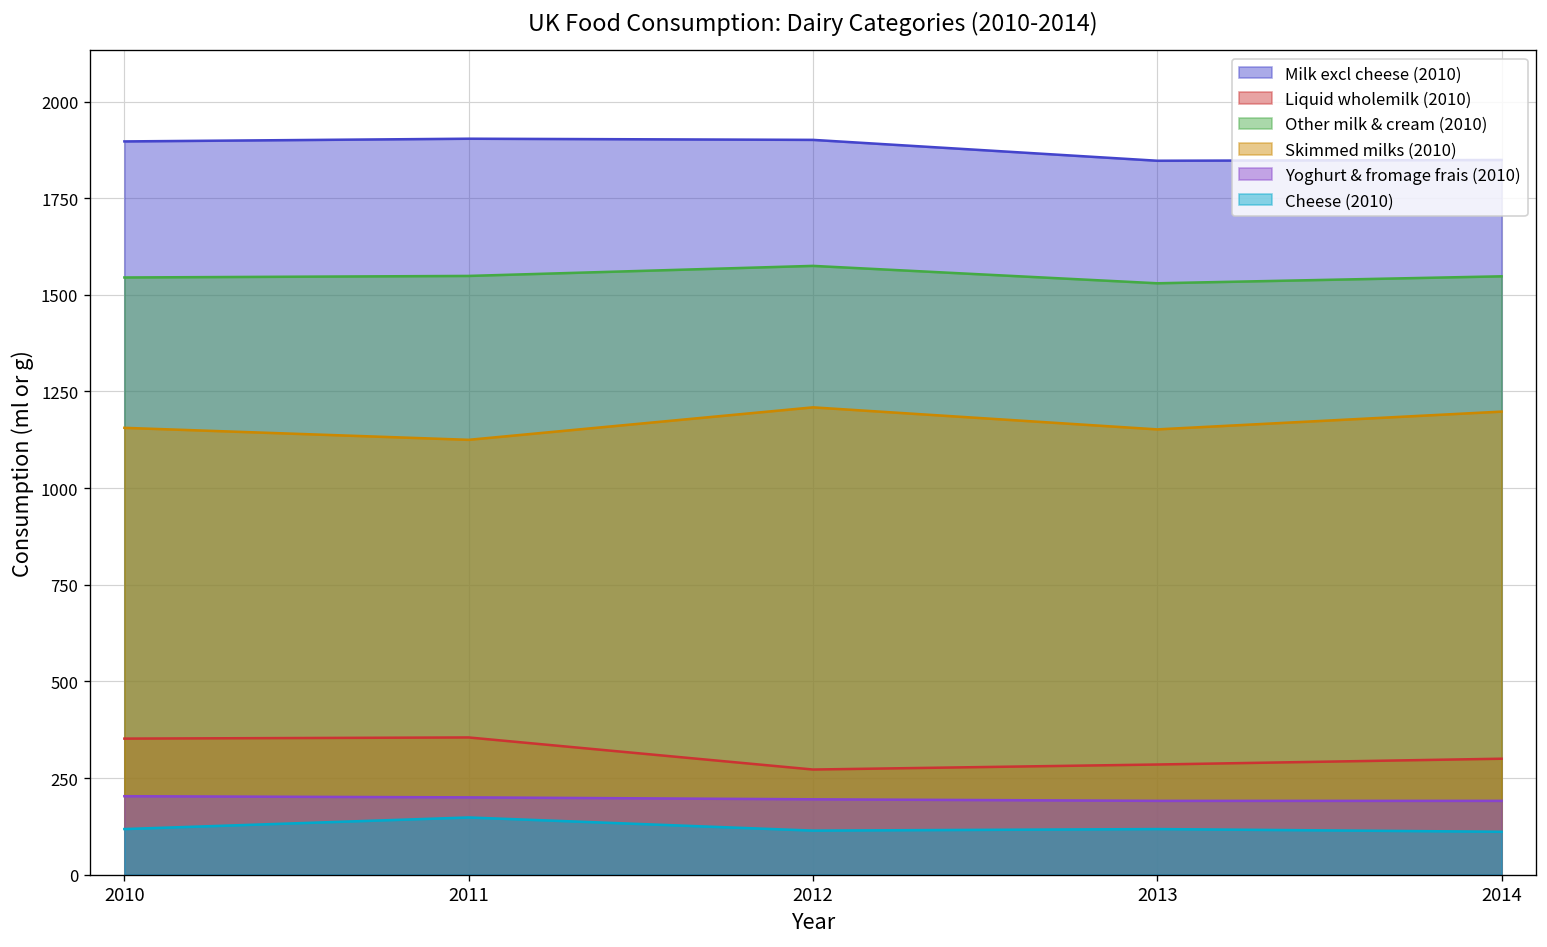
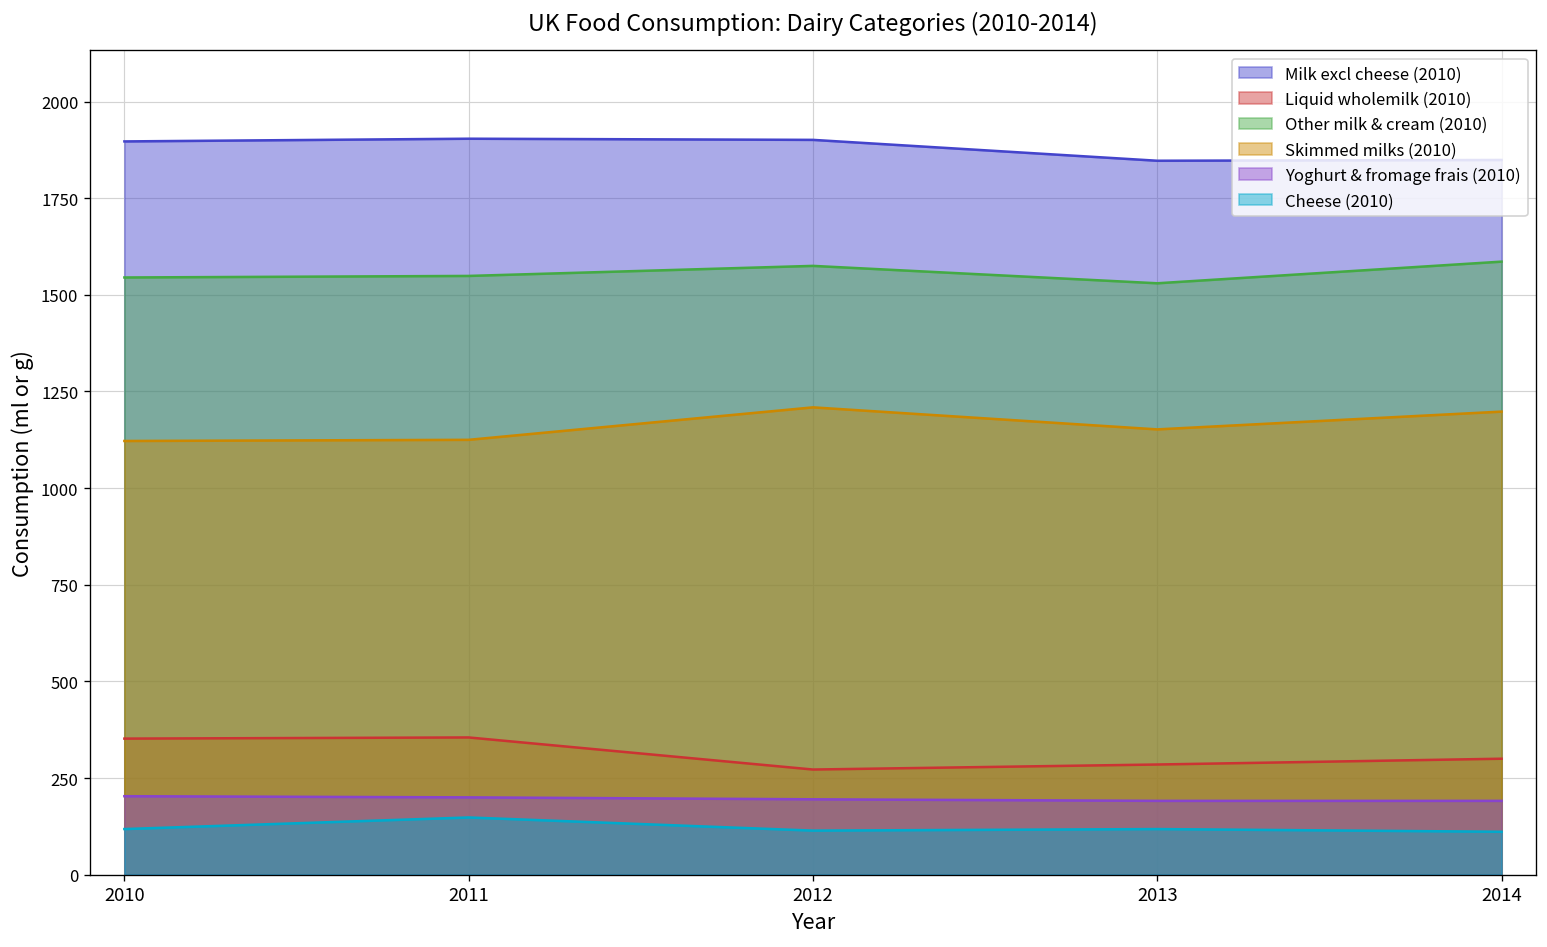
Skimmed milks (2010), 2010: 1160 -> 1120
Other milk & cream (2010), 2014: 1550 -> 1590
